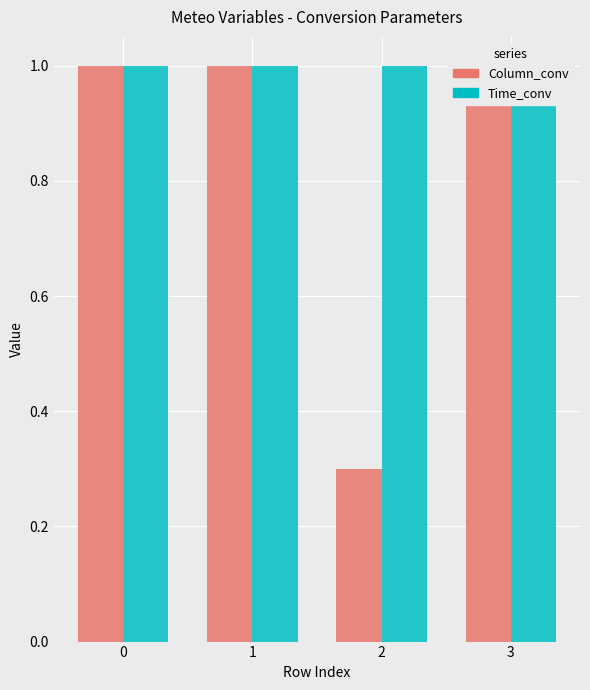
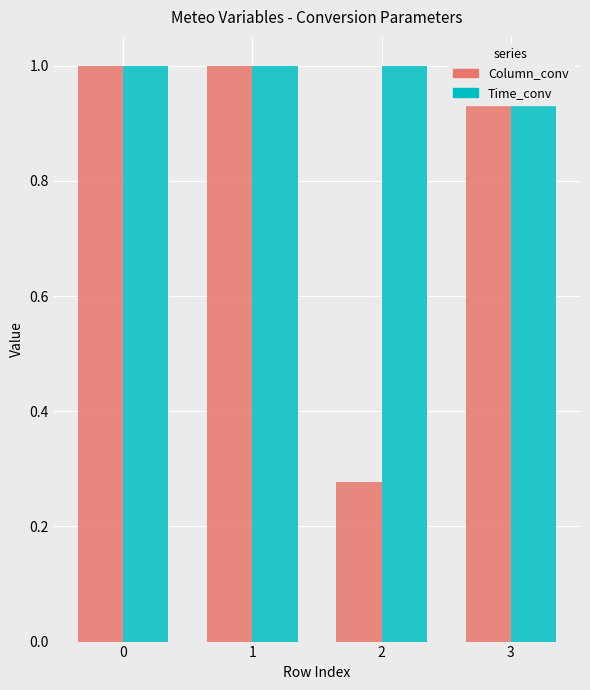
Column_conv, 2: 0.30 -> 0.28
